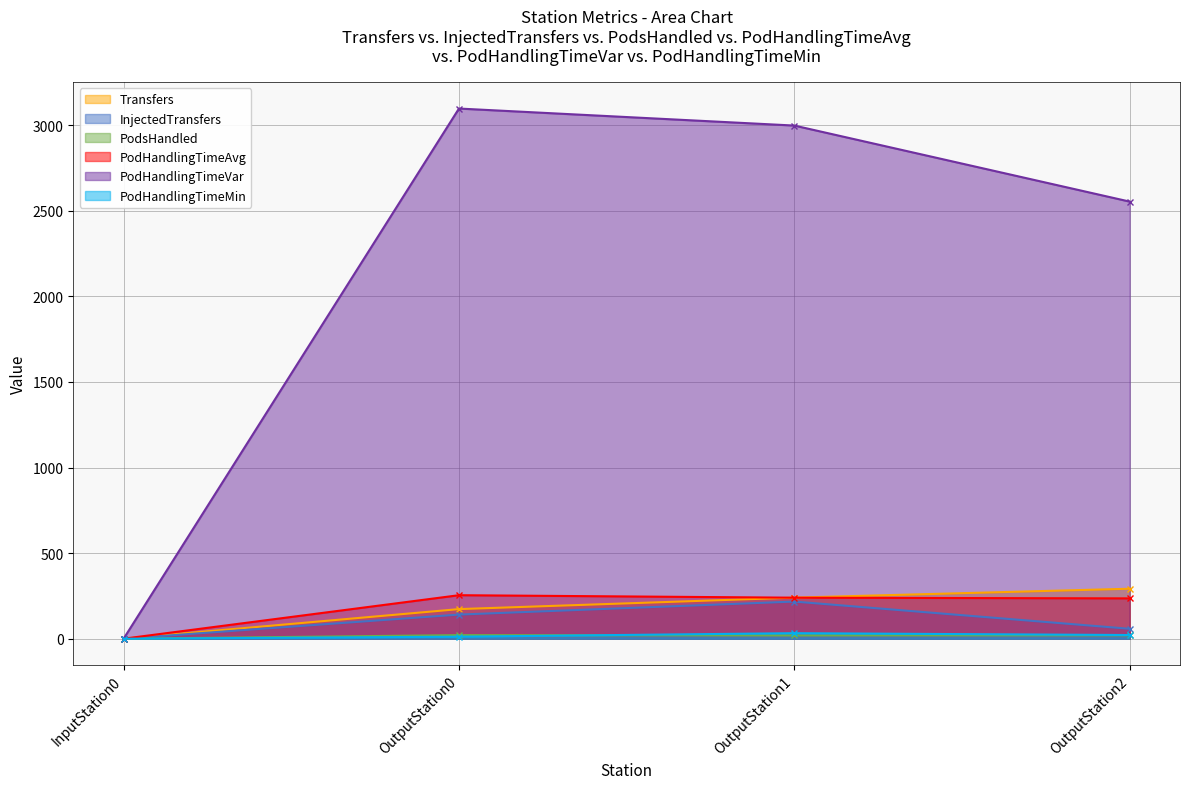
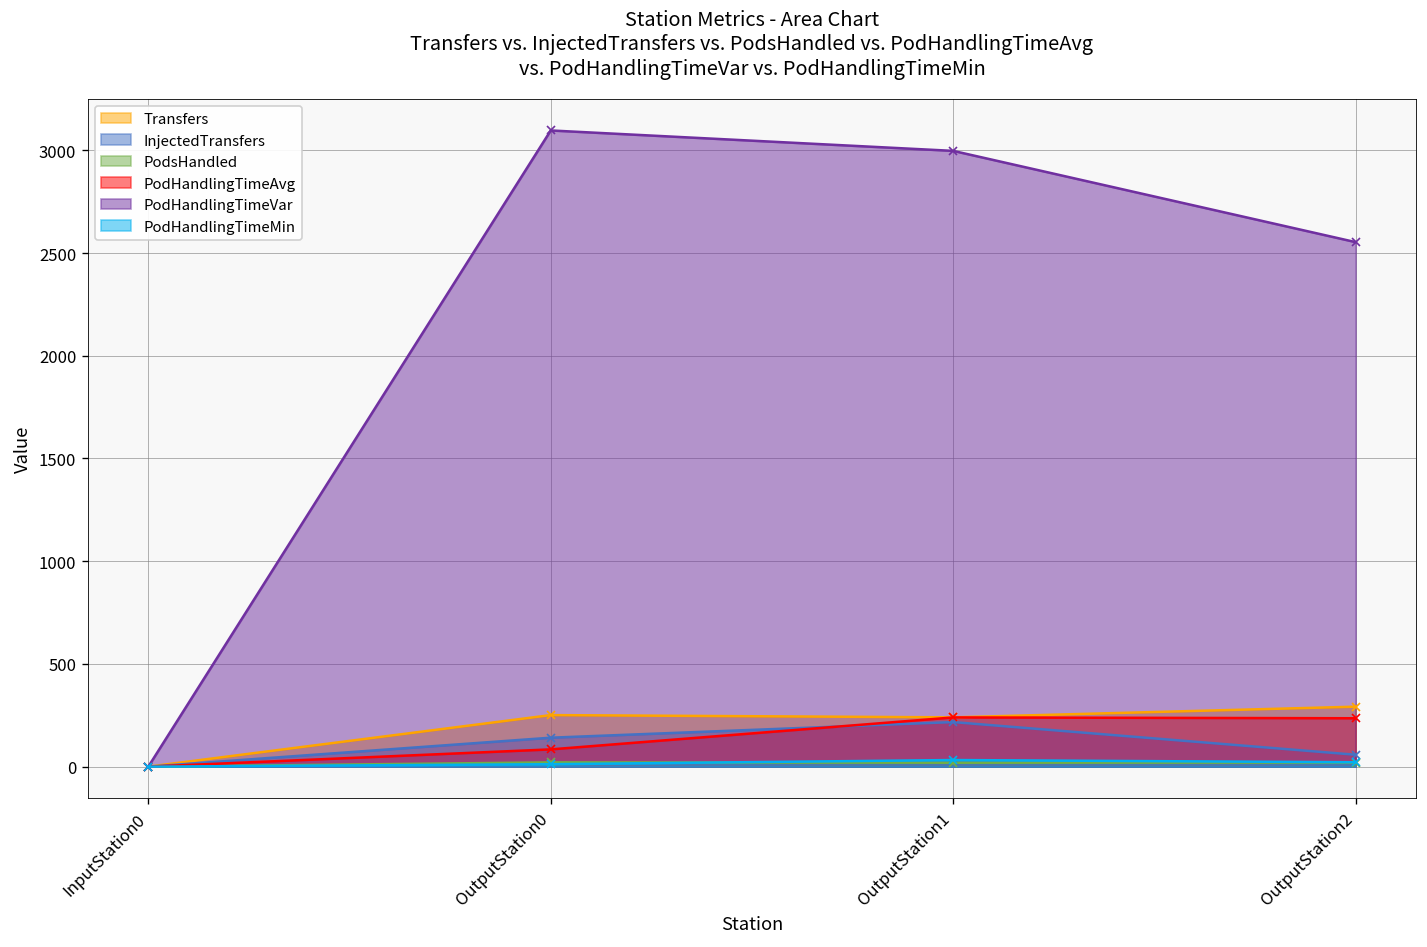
Transfers, OutputStation0: 170 -> 250
PodHandlingTimeAvg, OutputStation0: 250 -> 80
